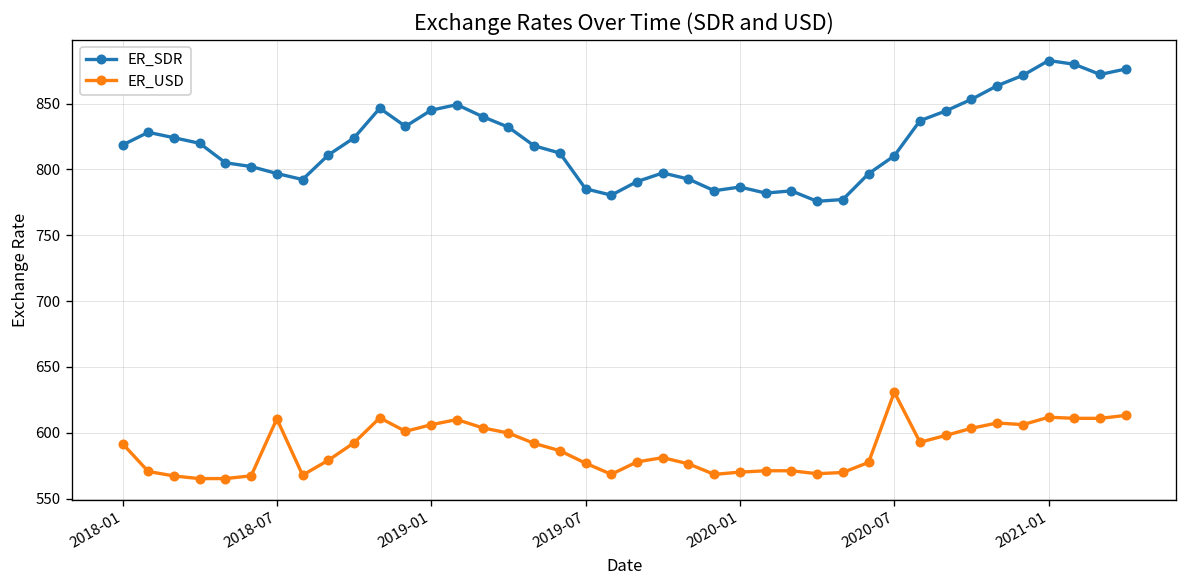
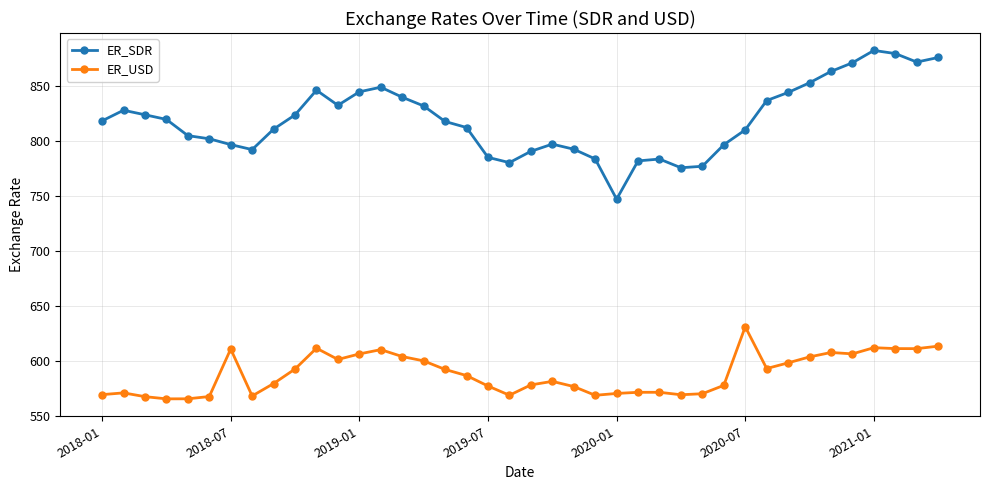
ER_USD, 2018-01: 592 -> 569
ER_SDR, 2020-01: 787 -> 747
